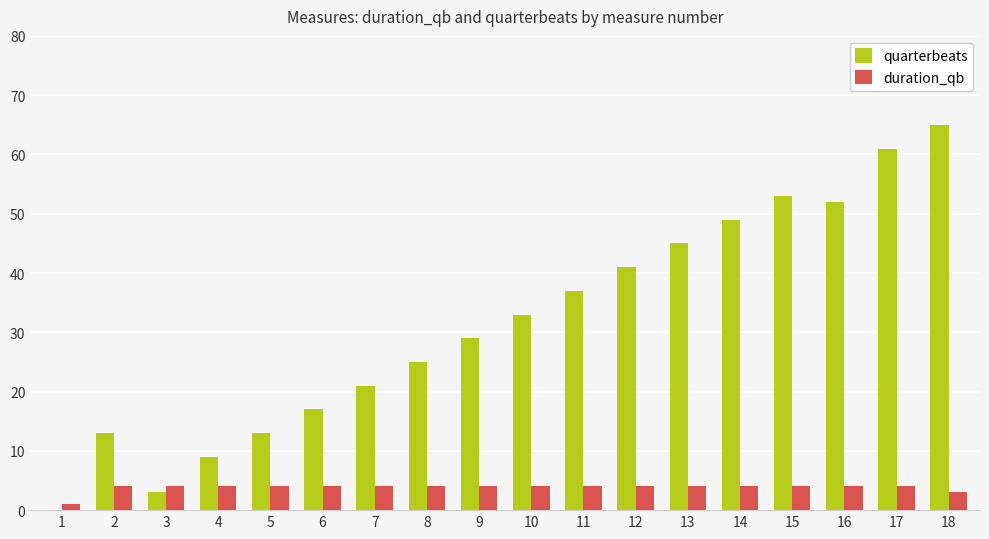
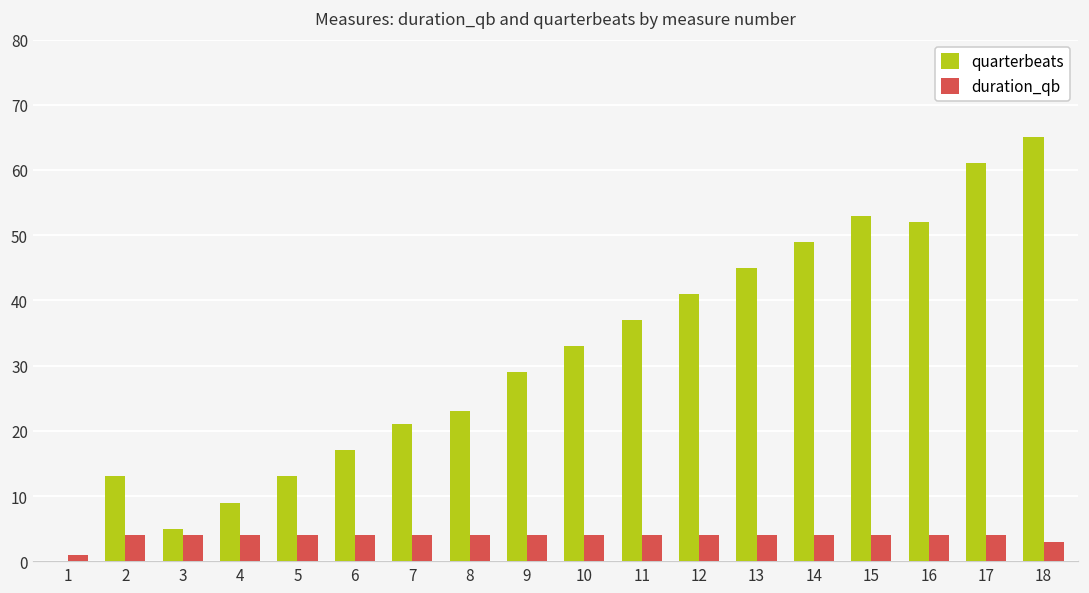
quarterbeats, 3: 3 -> 5
quarterbeats, 8: 25 -> 23
